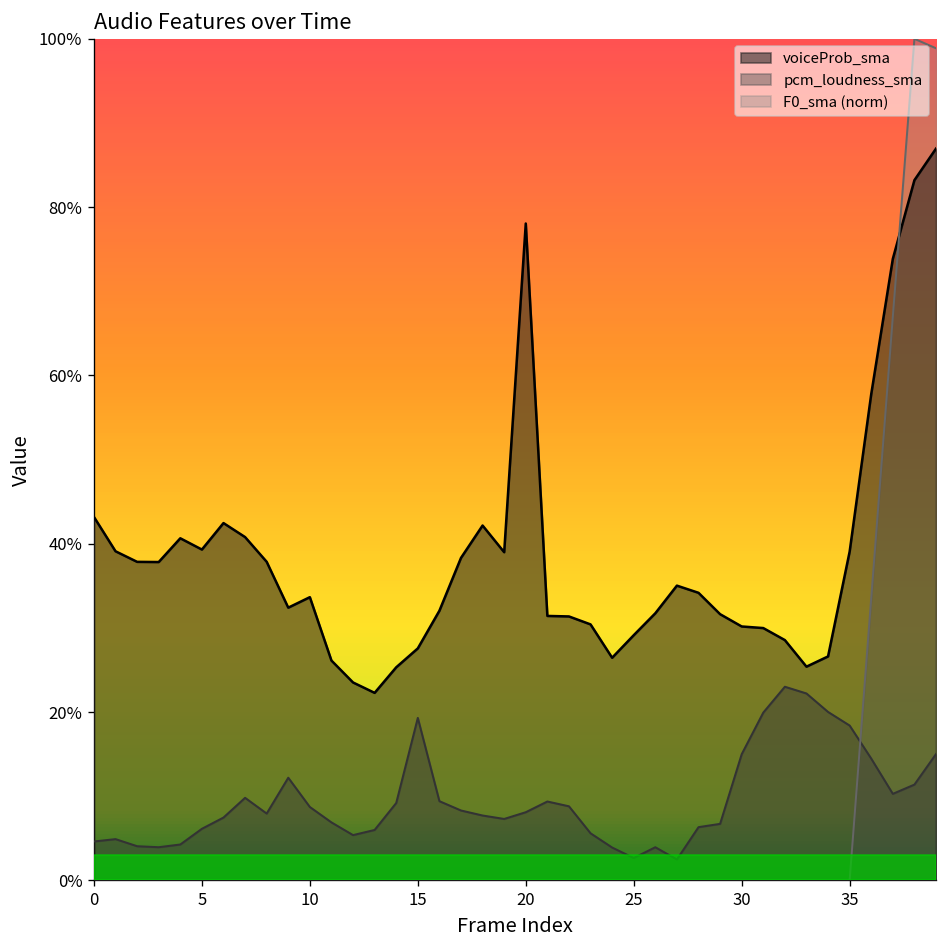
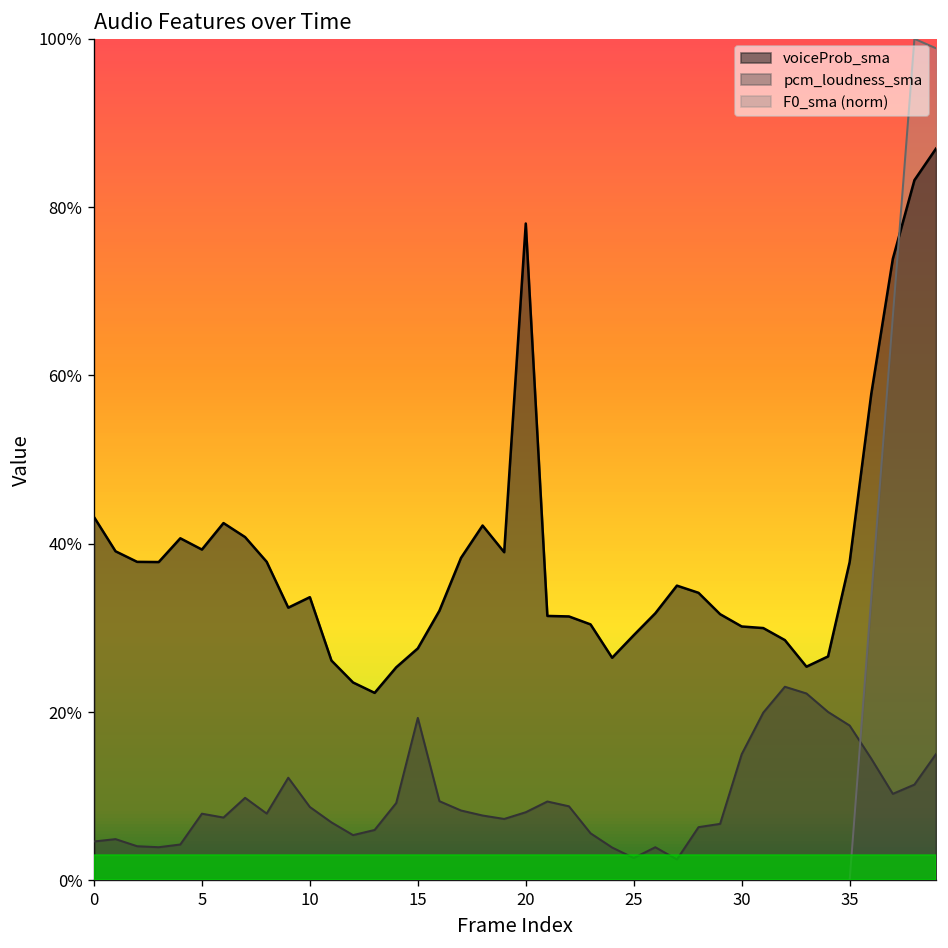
pcm_loudness_sma, 5: 6% -> 8%
voiceProb_sma, 35: 39% -> 38%
